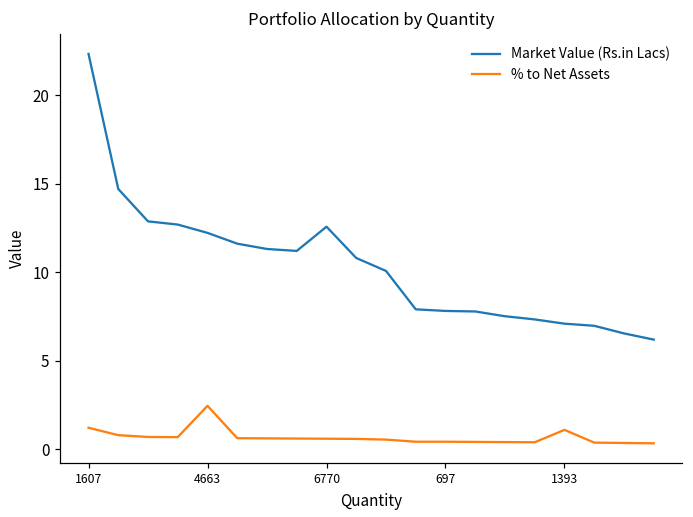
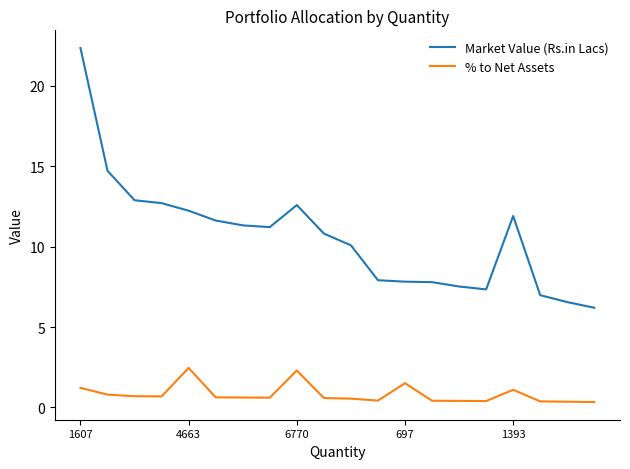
% to Net Assets, 6770: 0.6 -> 2.3
% to Net Assets, 697: 0.4 -> 1.5
Market Value (Rs.in Lacs), 1393: 7.1 -> 11.9
